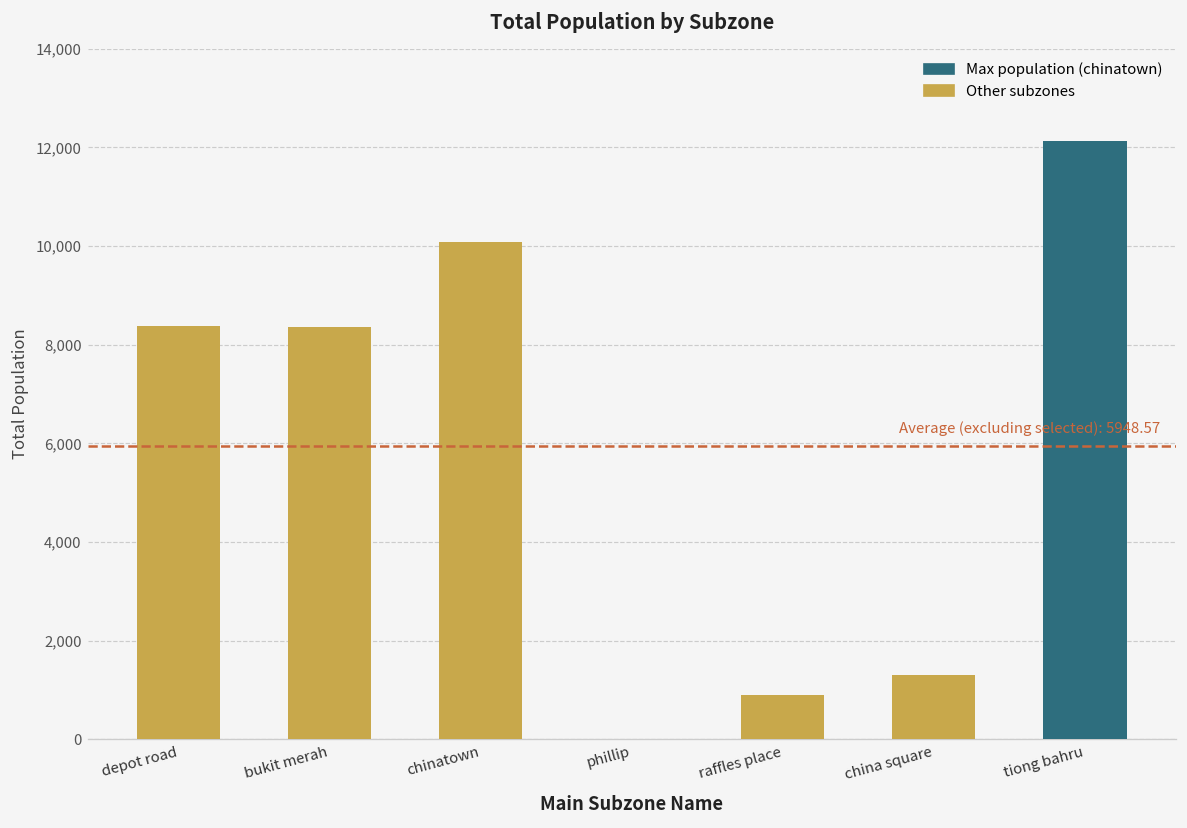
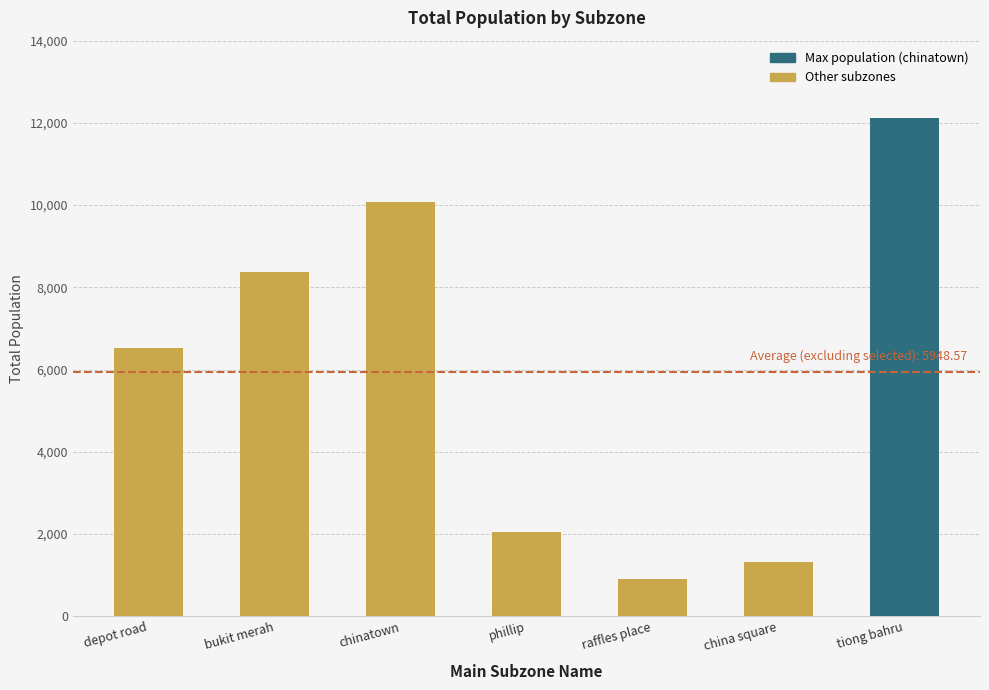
depot road: 8,400 -> 6,500
phillip: 0 -> 2,000
